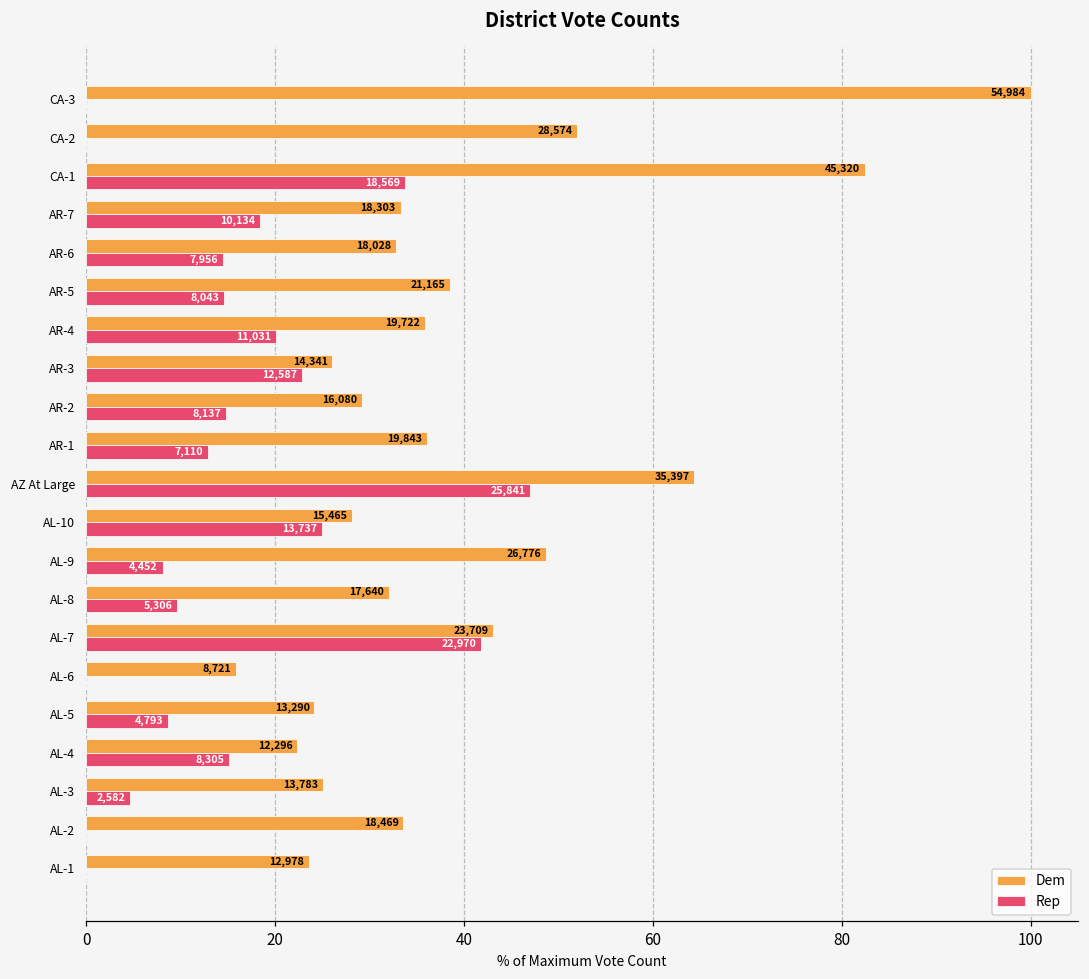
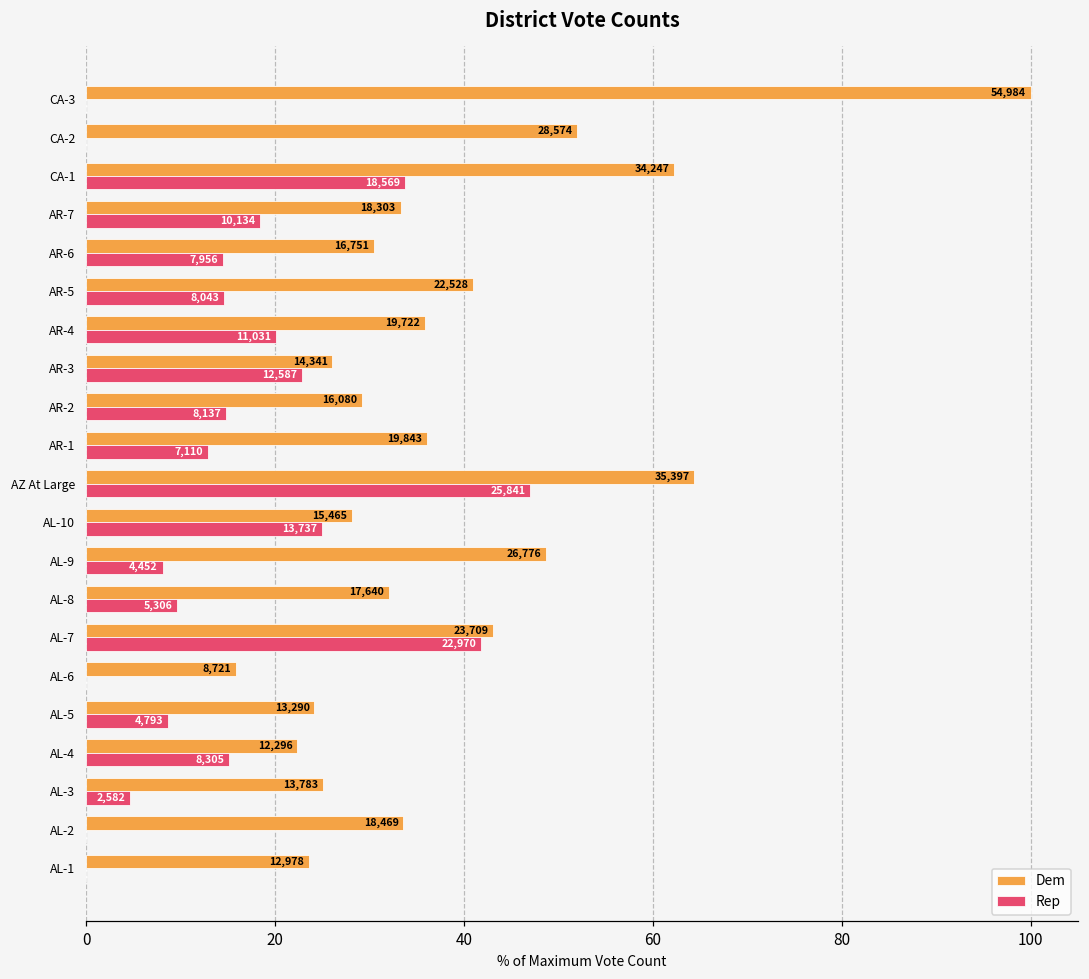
Dem, CA-1: 45,320 -> 34,247
Dem, AR-6: 18,028 -> 16,751
Dem, AR-5: 21,165 -> 22,528
